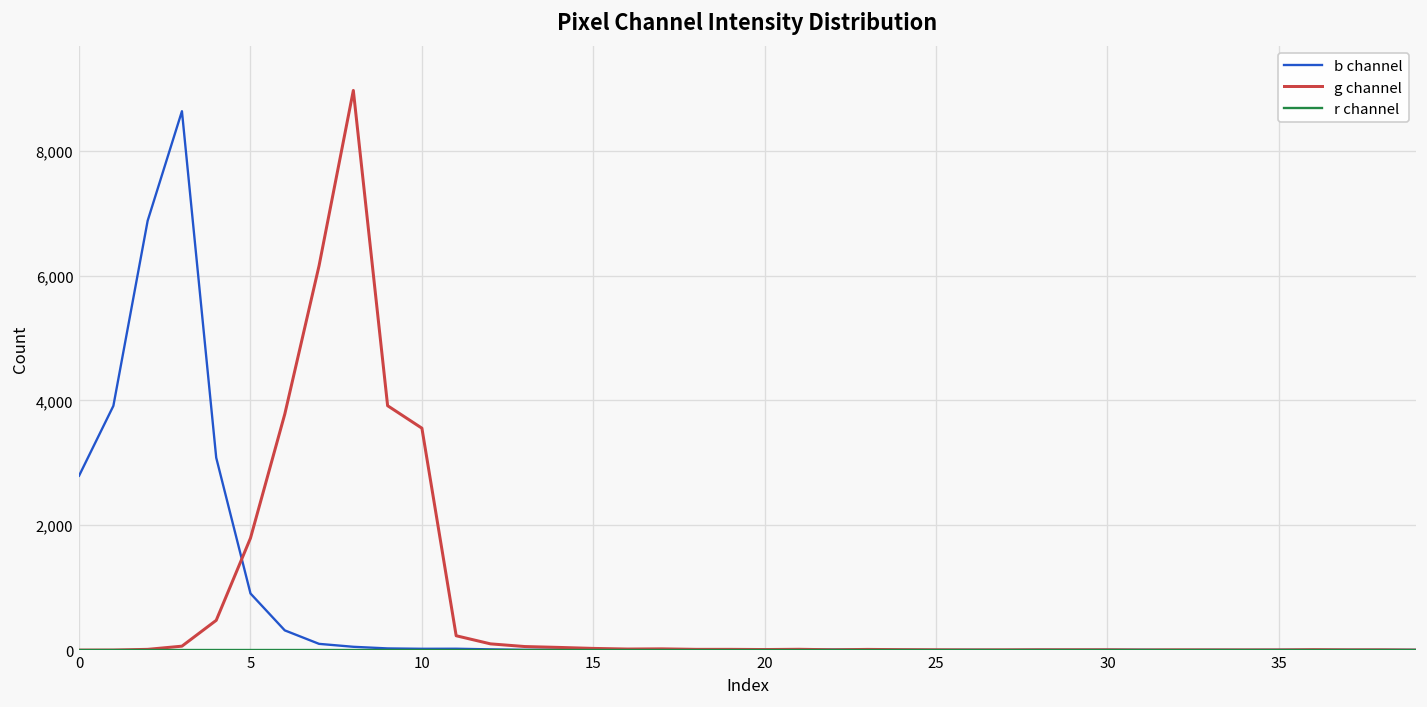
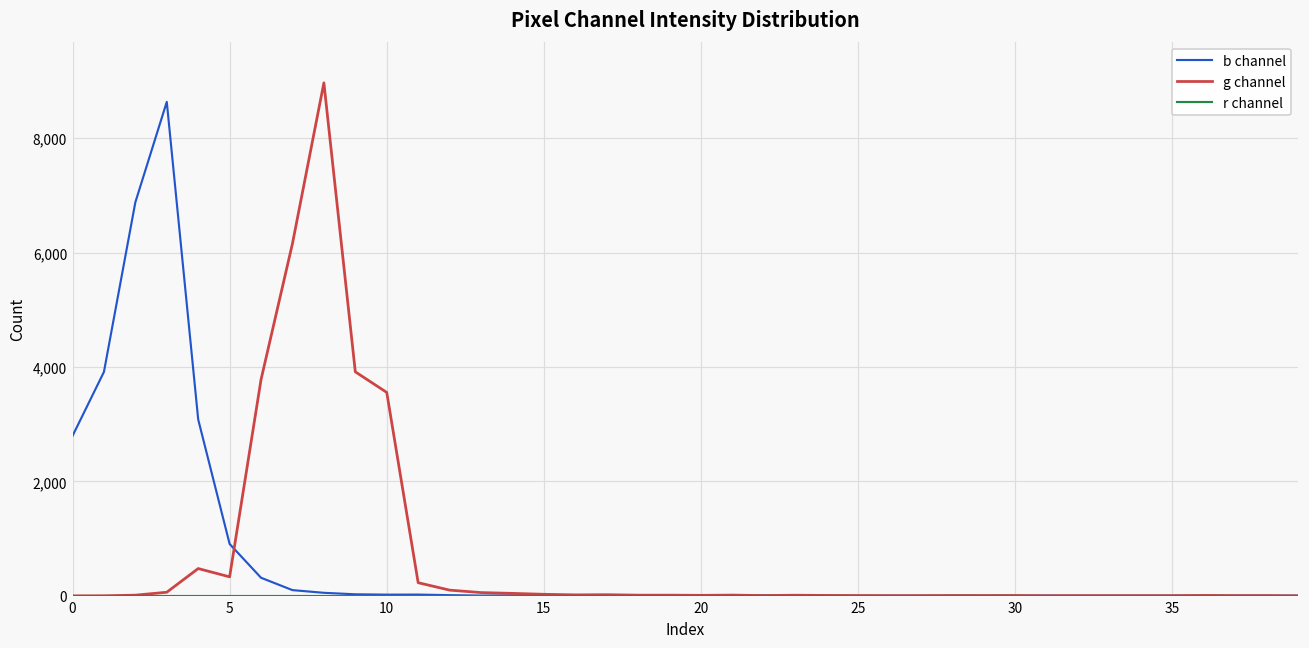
g channel, 5: 1,800 -> 300
